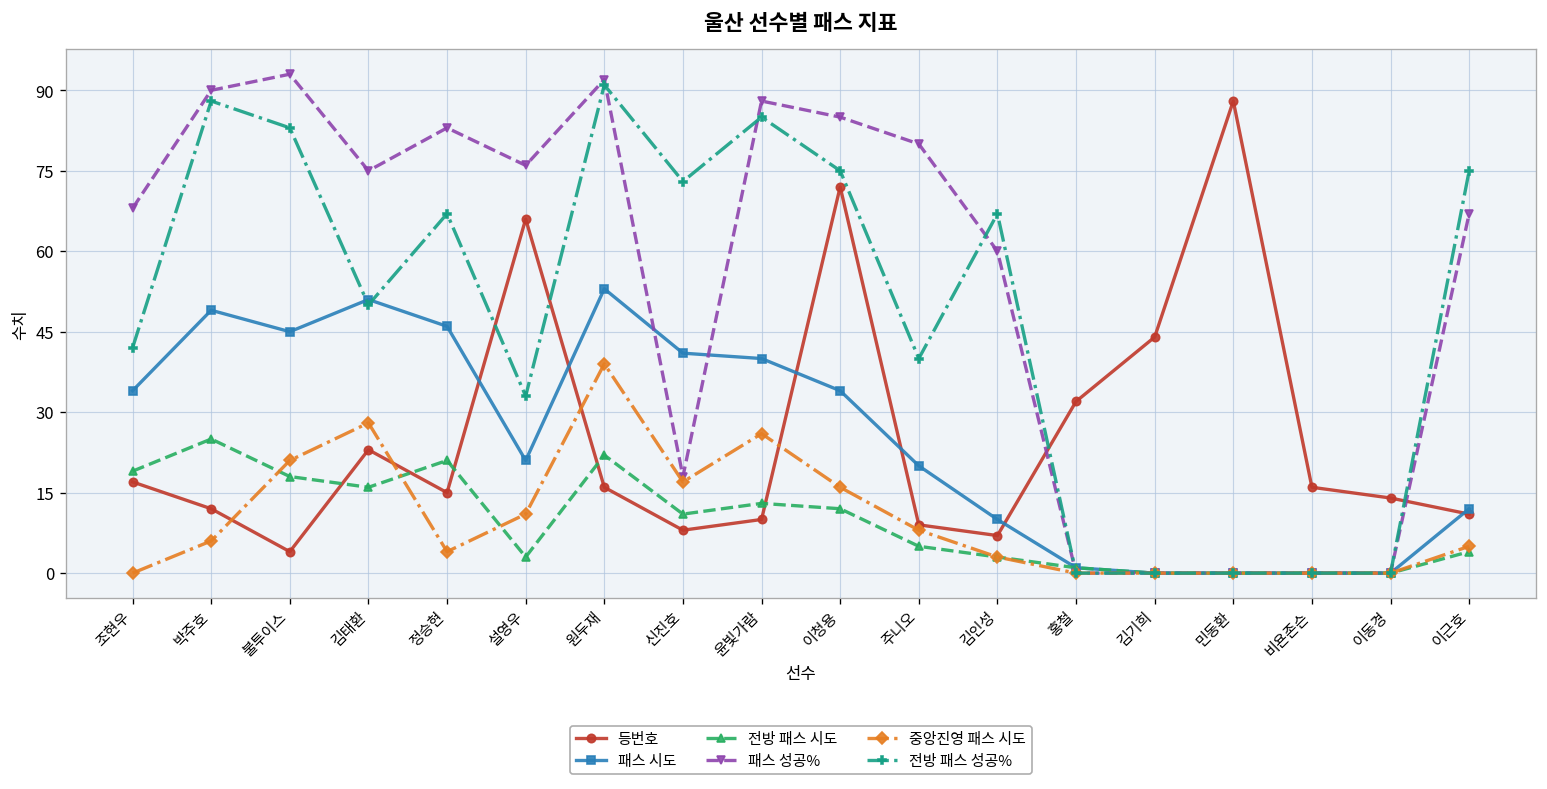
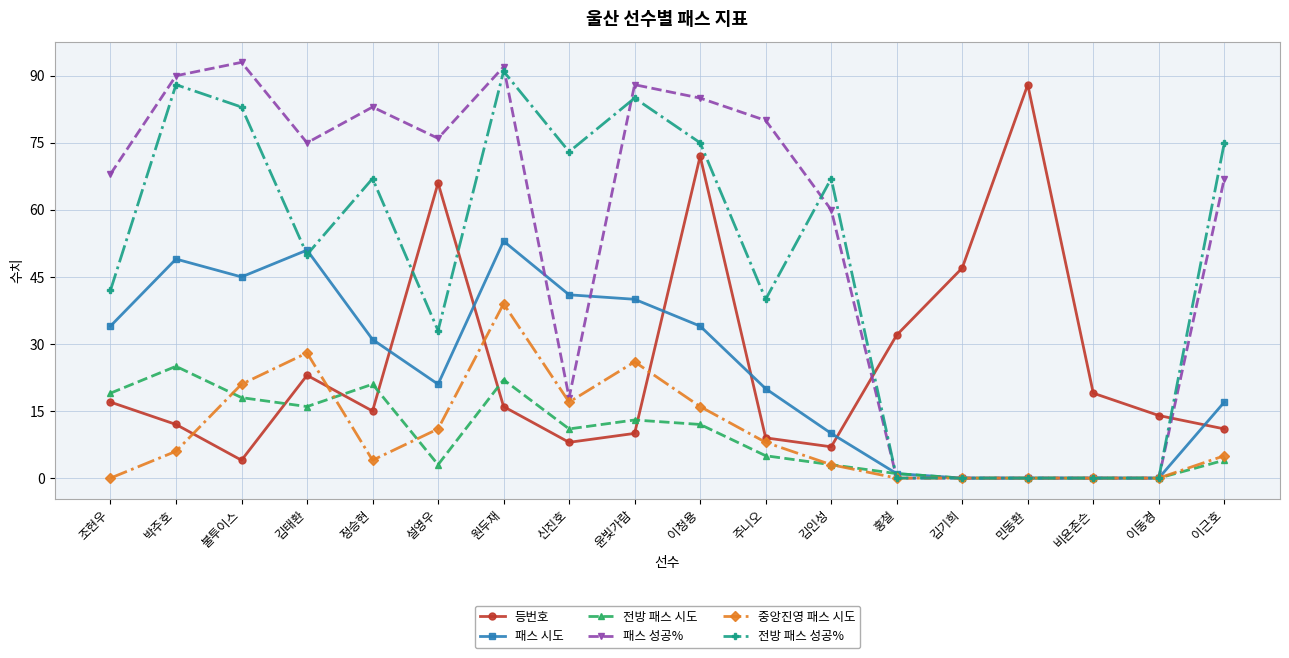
패스 시도, 정승현: 46 -> 31
등번호, 김기희: 44 -> 47
등번호, 비욘존슨: 16 -> 19
패스 시도, 이근호: 12 -> 17
